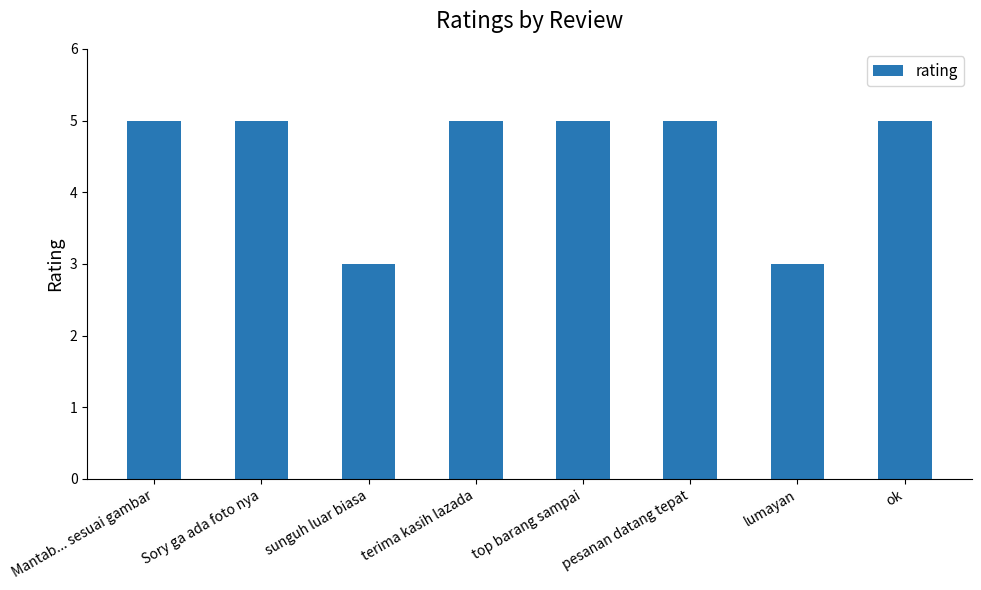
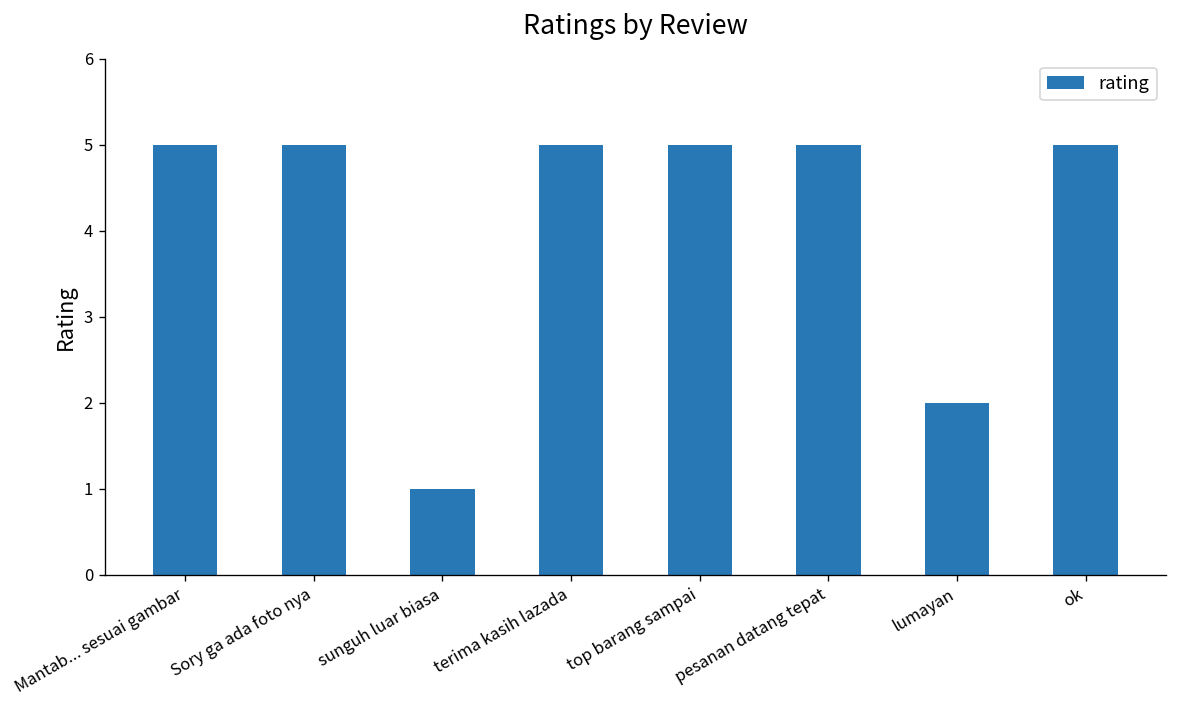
sunguh luar biasa: 3 -> 1
lumayan: 3 -> 2
